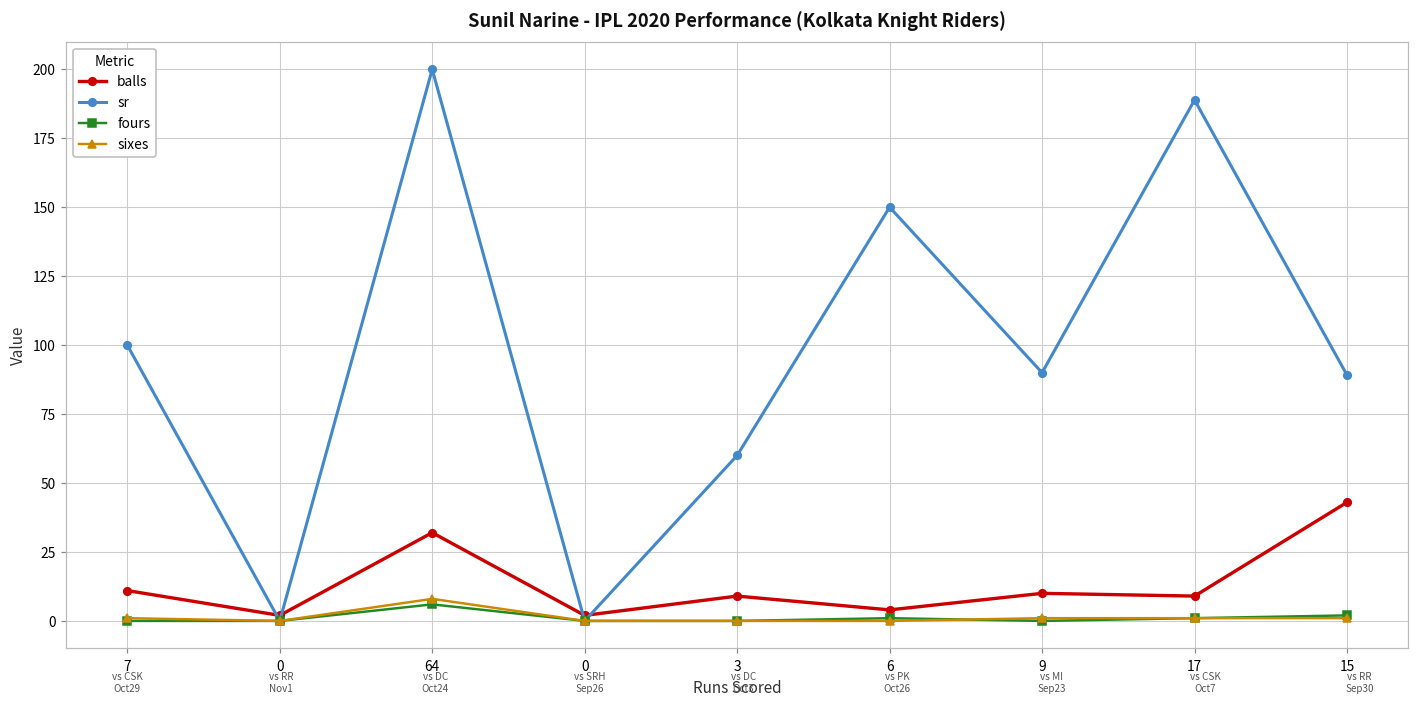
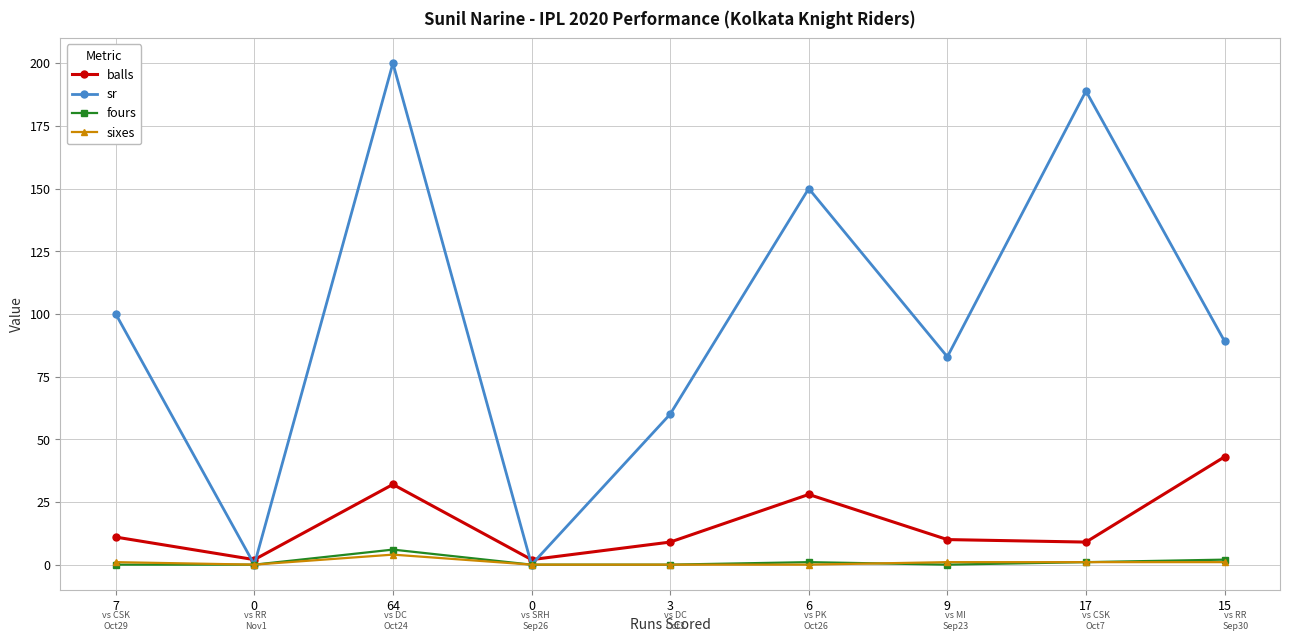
sixes, 64: 8 -> 4
balls, 6: 4 -> 28
sr, 9: 90 -> 83
